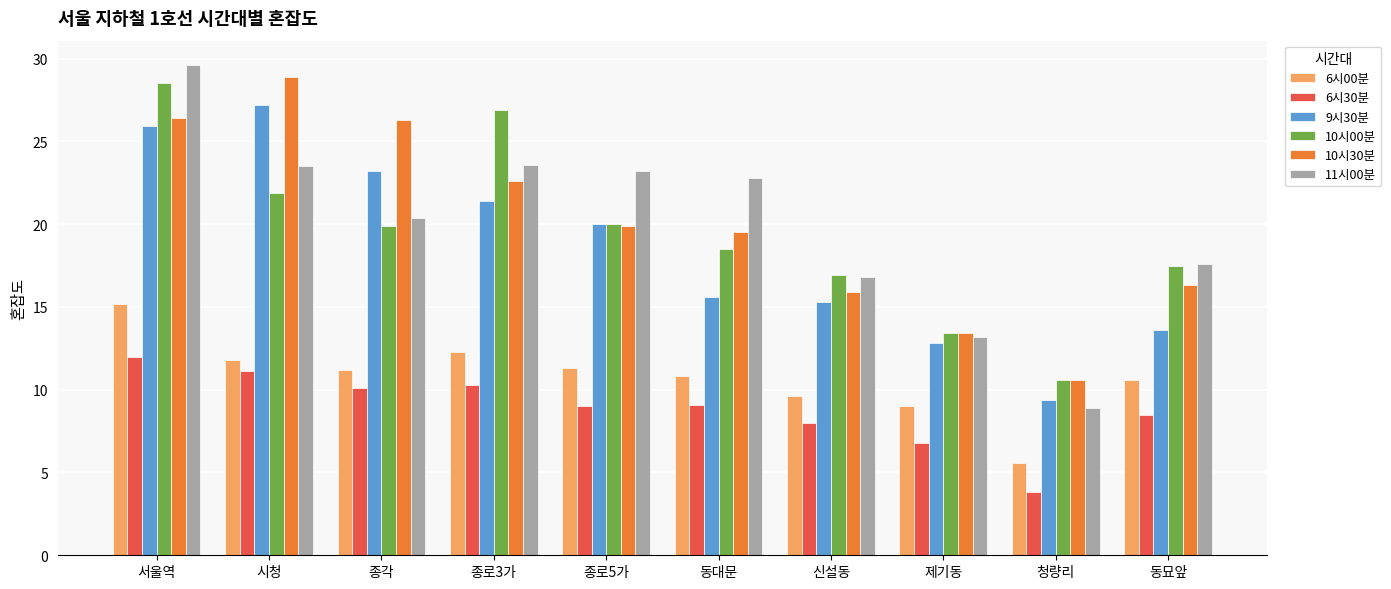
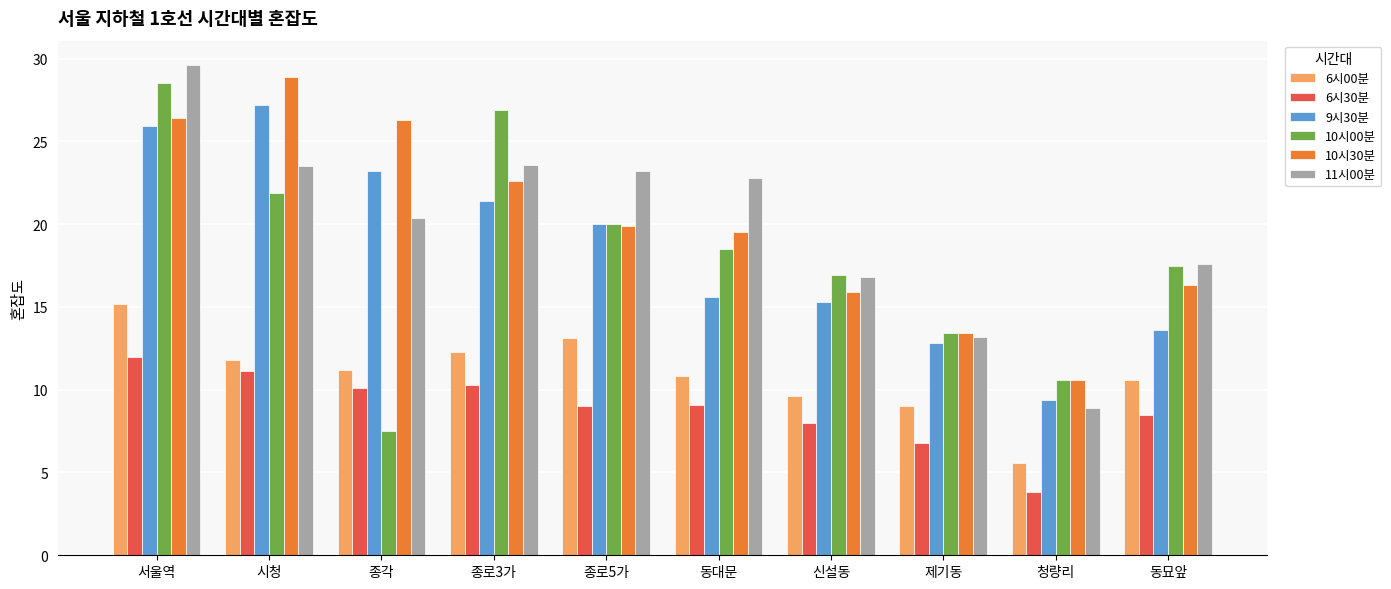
10시00분, 종각: 19.9 -> 7.5
6시00분, 종로5가: 11.3 -> 13.1
